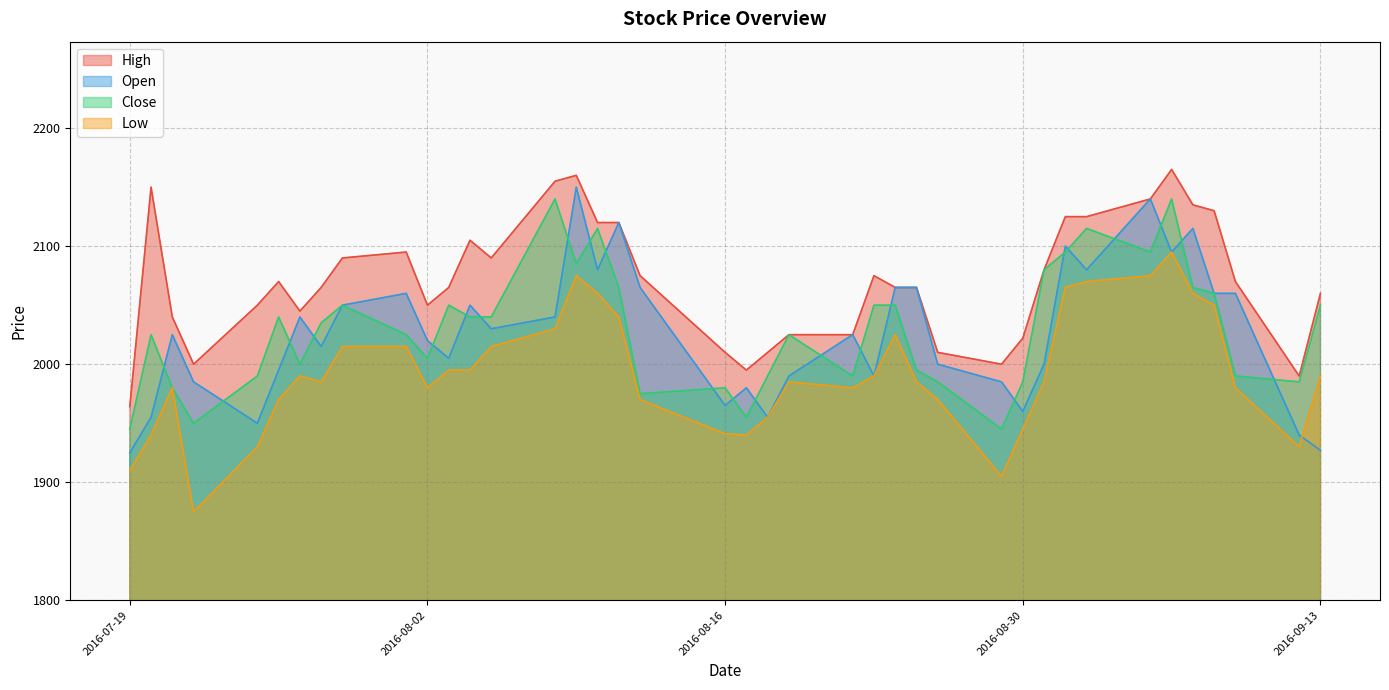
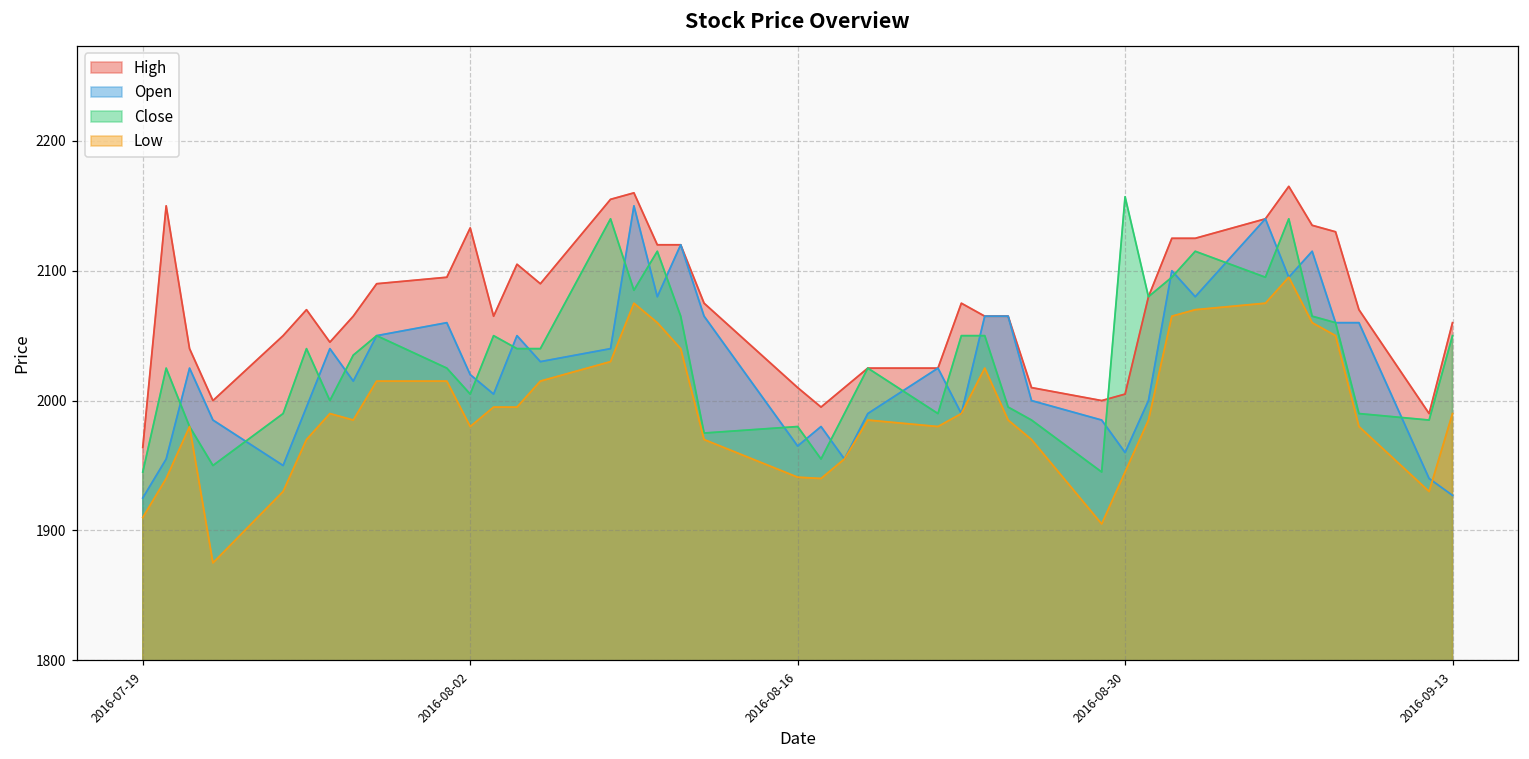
High, 2016-08-02: 2050 -> 2133
High, 2016-08-30: 2022 -> 2005
Close, 2016-08-30: 1985 -> 2157
